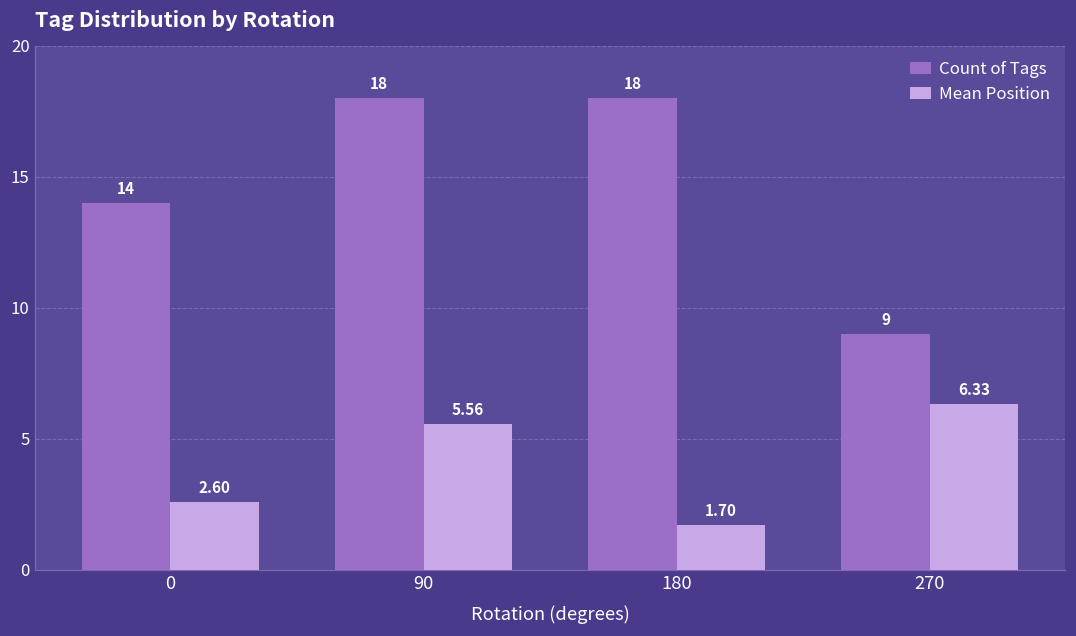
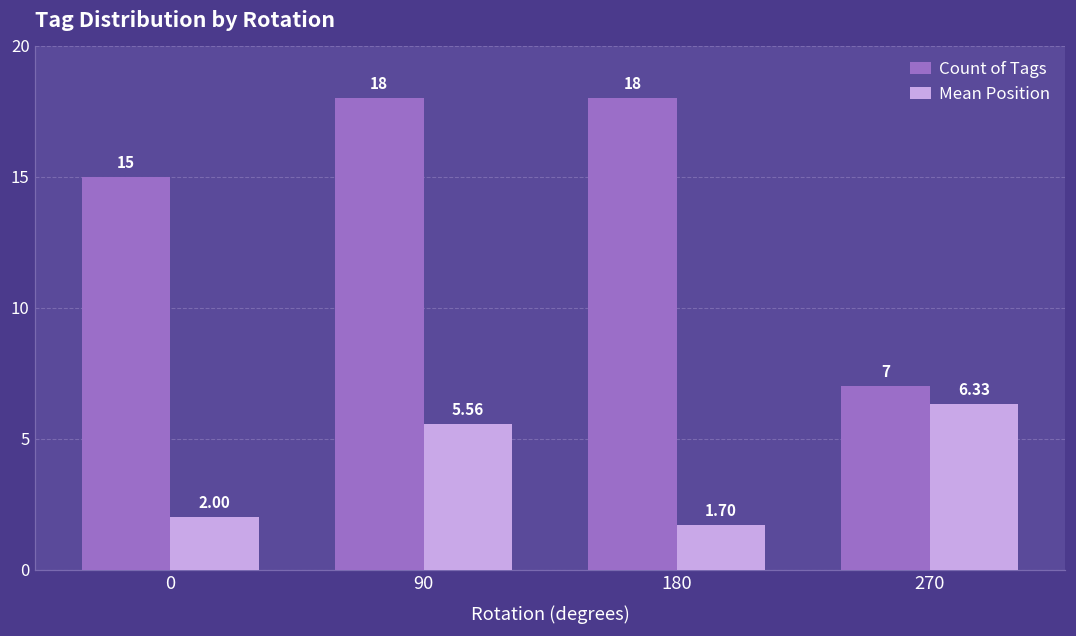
Count of Tags, 0: 14 -> 15
Mean Position, 0: 2.60 -> 2.00
Count of Tags, 270: 9 -> 7
